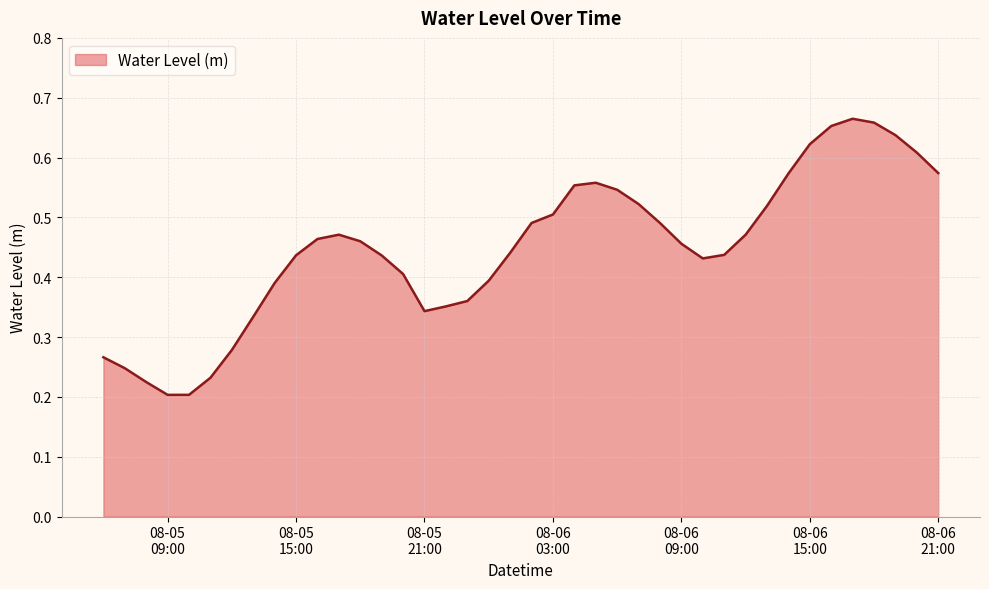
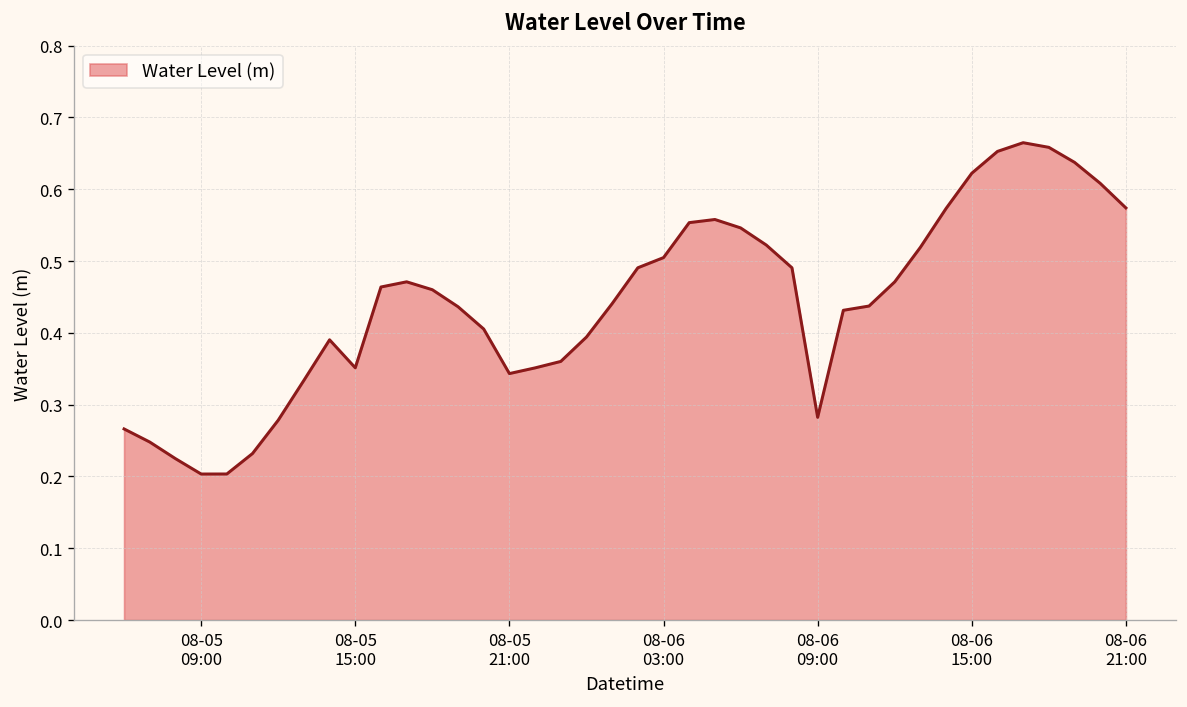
08-05 15:00: 0.44 -> 0.35
08-06 09:00: 0.46 -> 0.28
